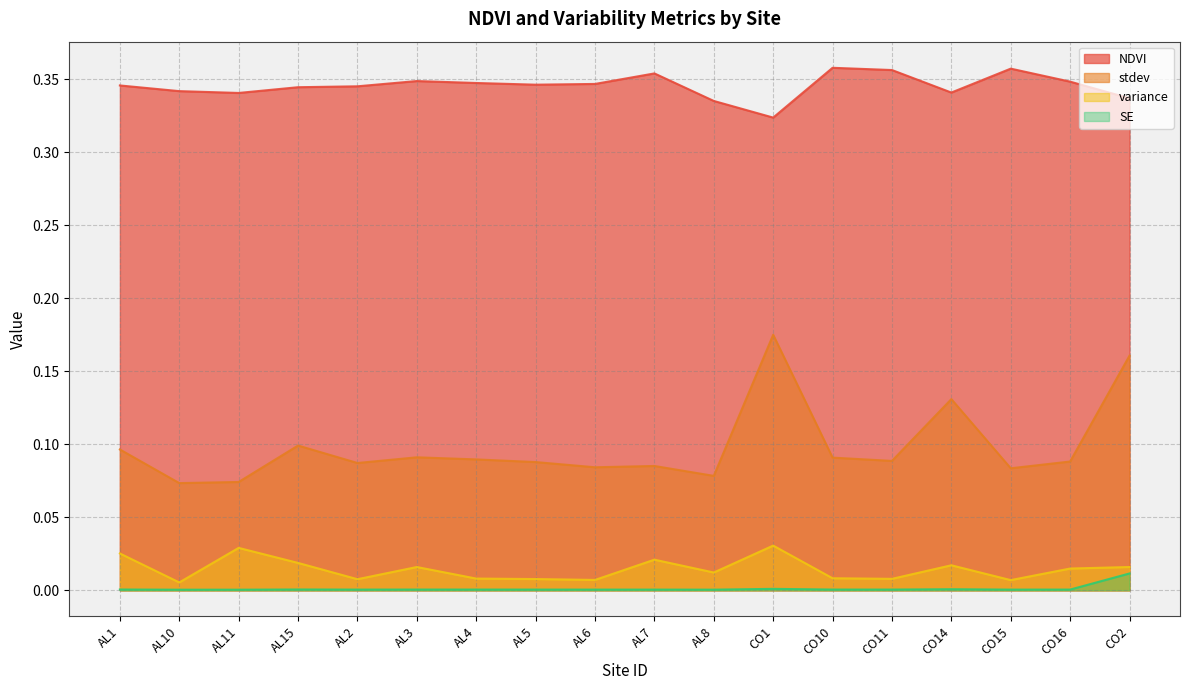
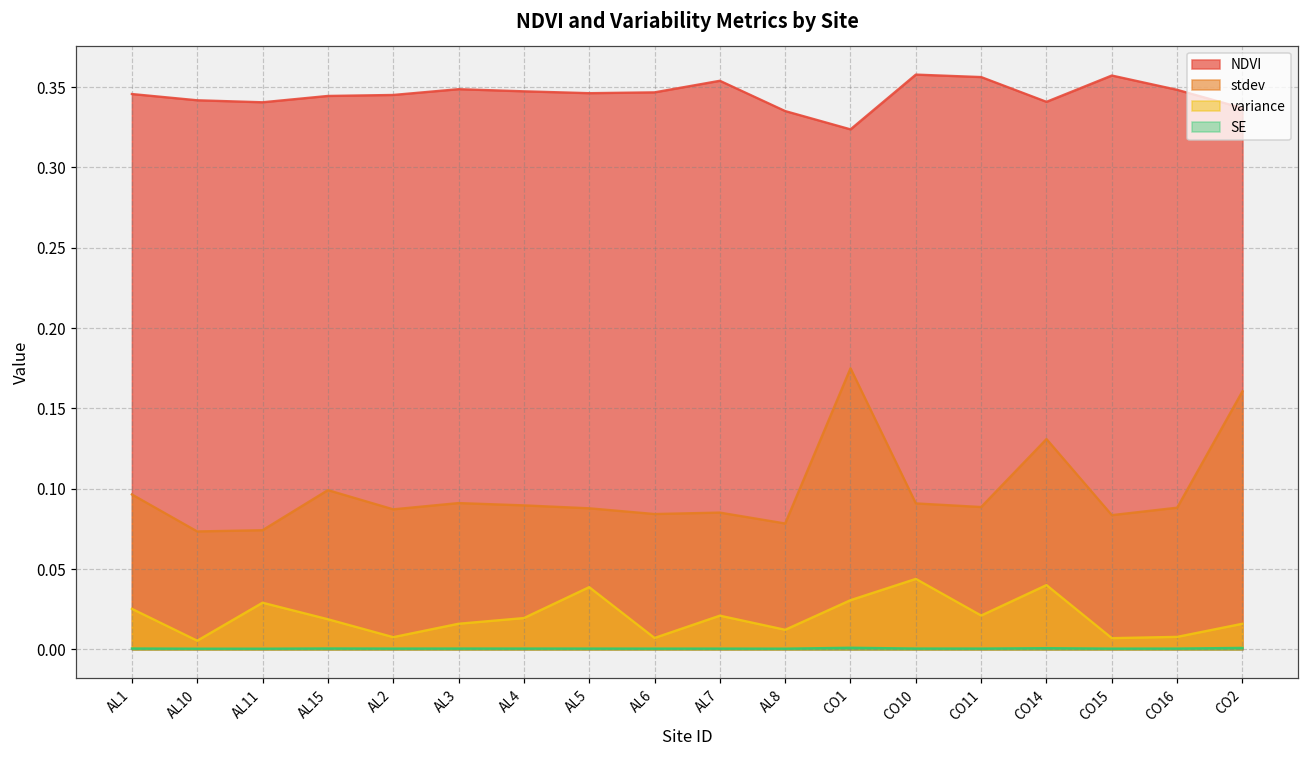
variance, AL4: 0.008 -> 0.019
variance, AL5: 0.008 -> 0.039
variance, CO10: 0.008 -> 0.044
variance, CO11: 0.008 -> 0.021
variance, CO14: 0.017 -> 0.040
variance, CO16: 0.015 -> 0.008
SE, CO2: 0.012 -> 0.001
